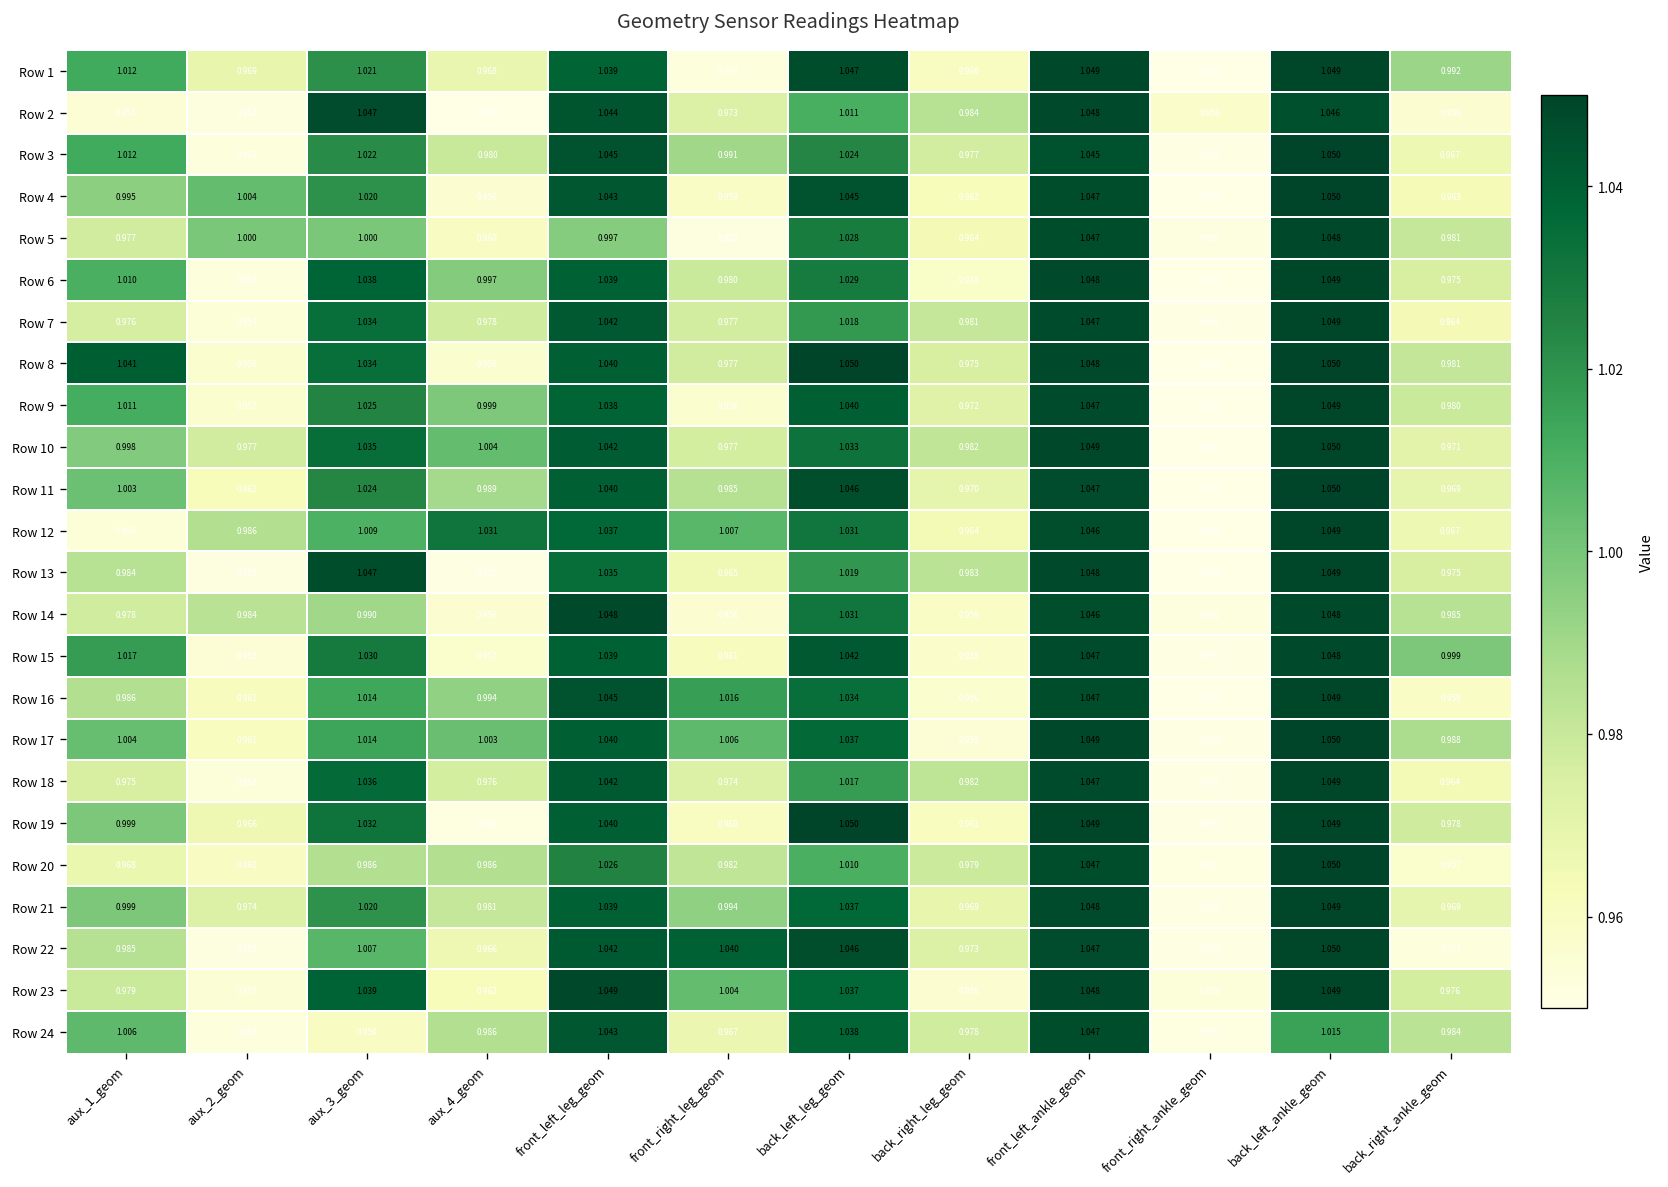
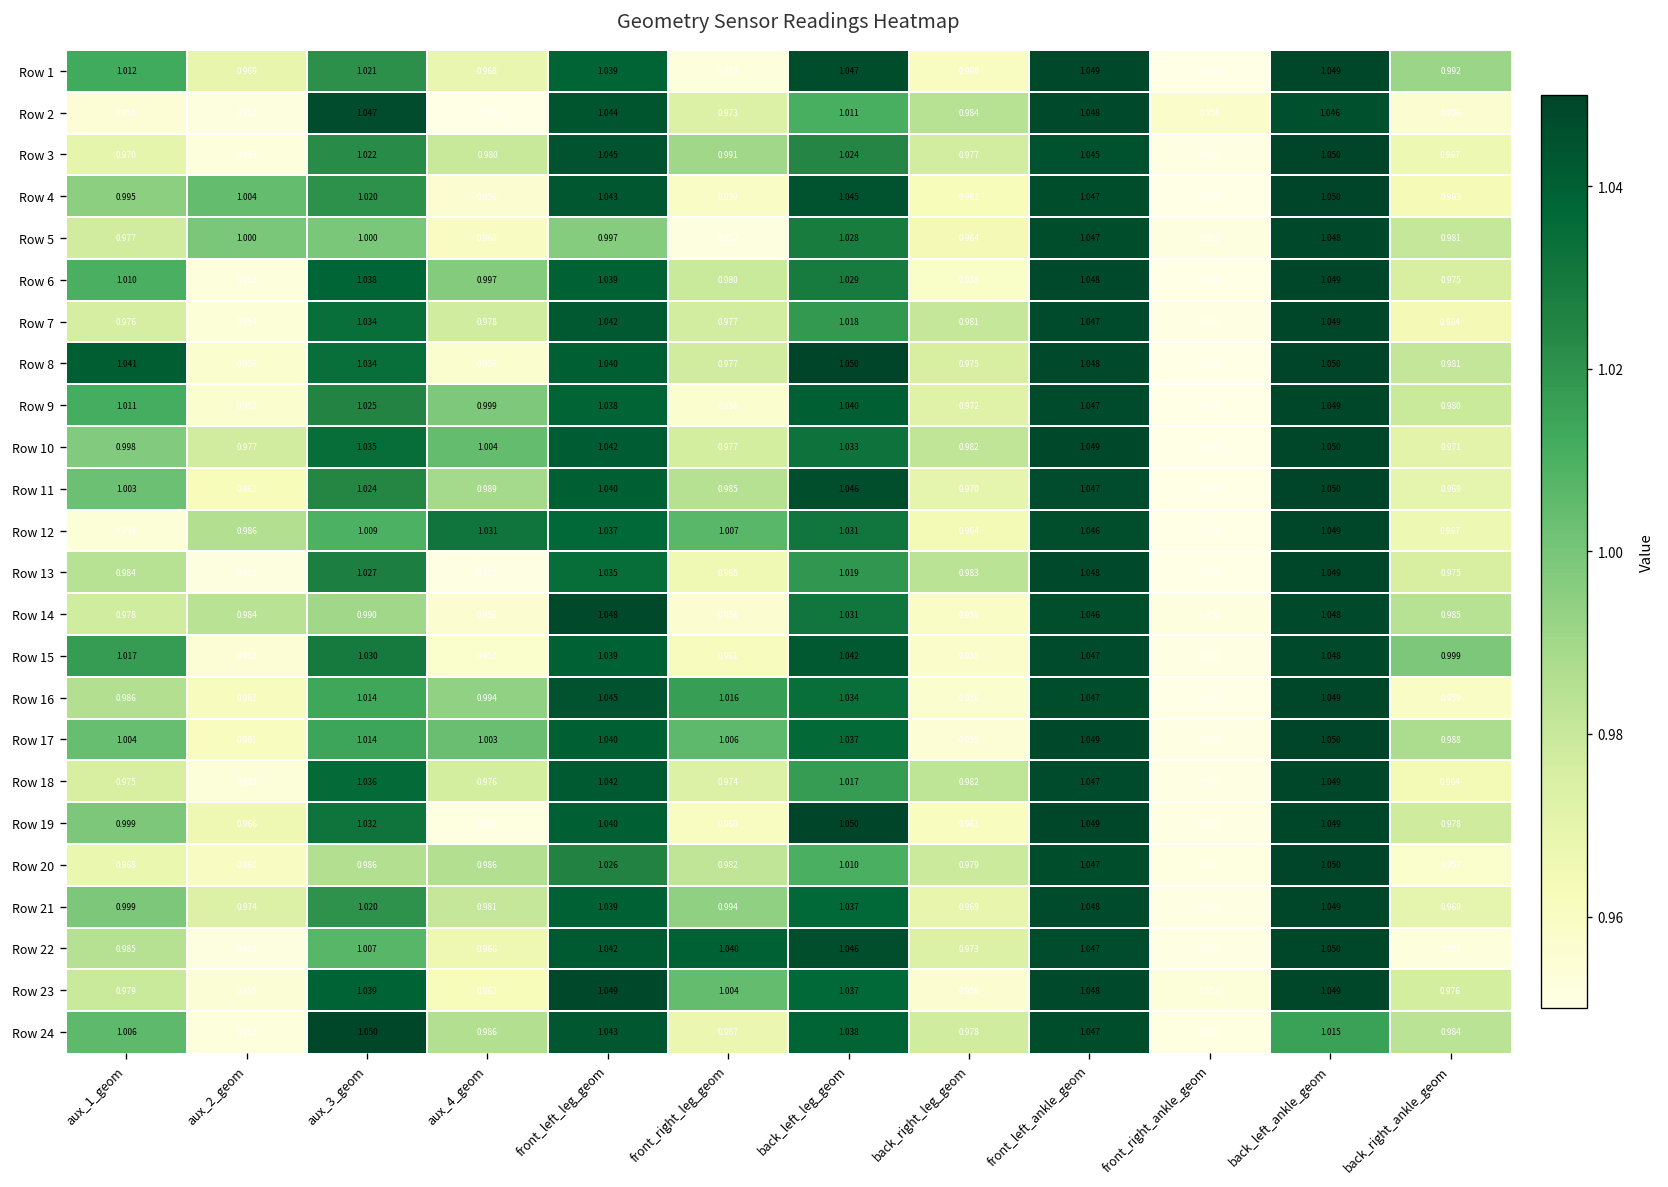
Row 3, aux_1_geom: 1.012 -> 0.970
Row 13, aux_3_geom: 1.047 -> 1.027
Row 24, aux_3_geom: 0.959 -> 1.050
